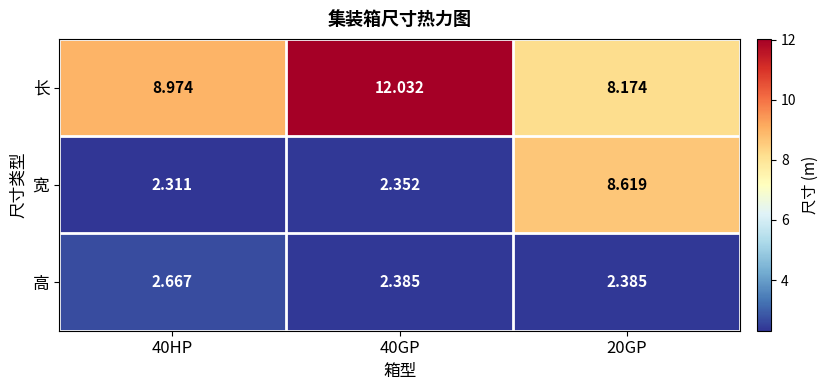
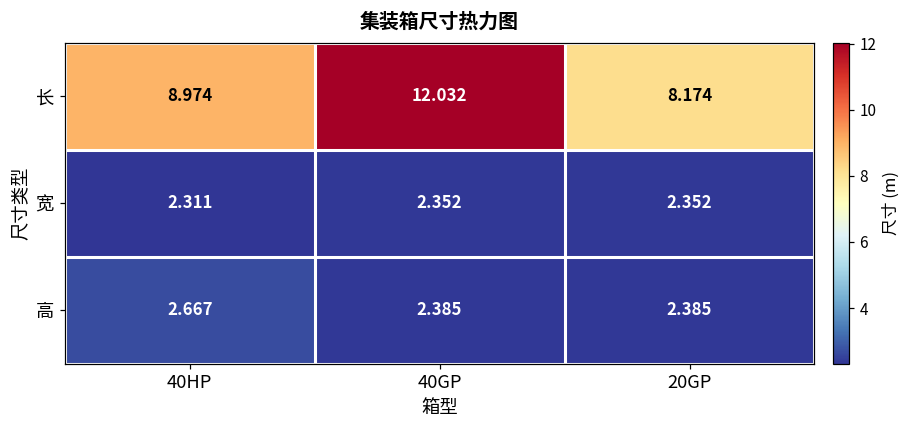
宽, 20GP: 8.619 -> 2.352
